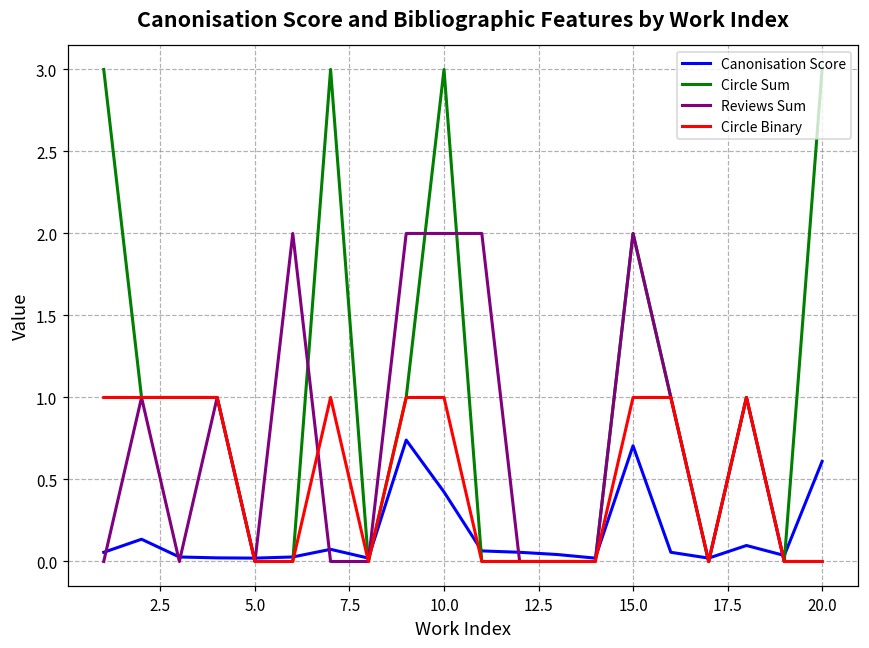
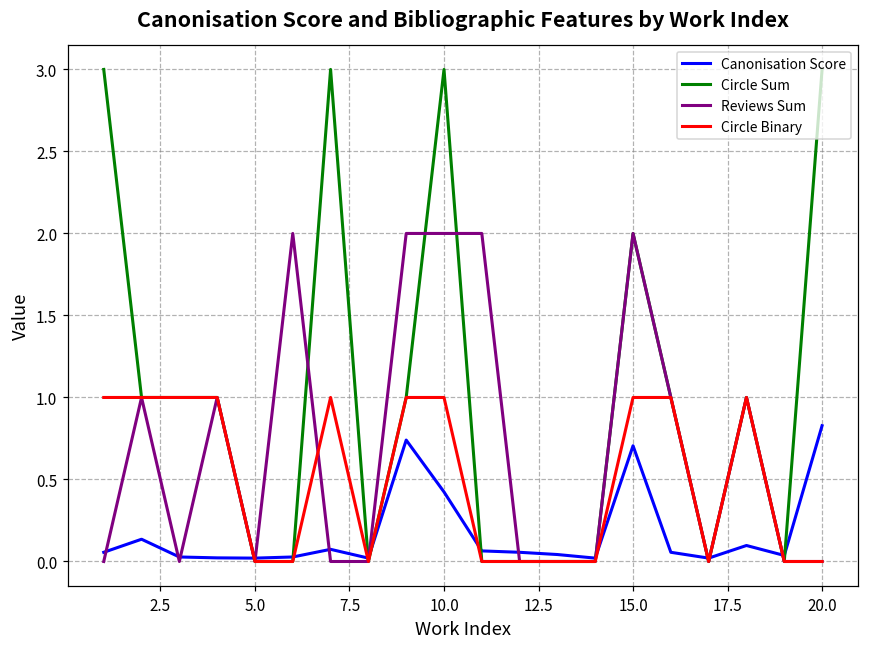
Canonisation Score, 20.0: 0.61 -> 0.83
